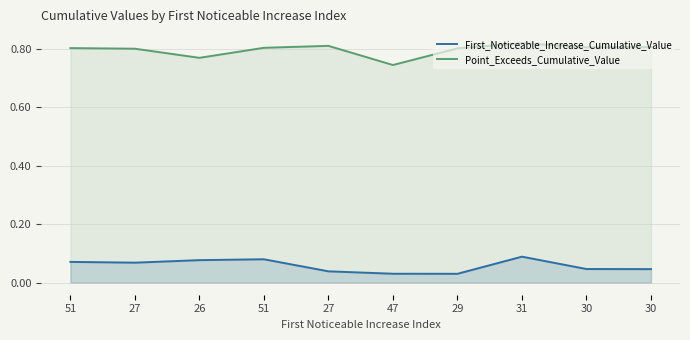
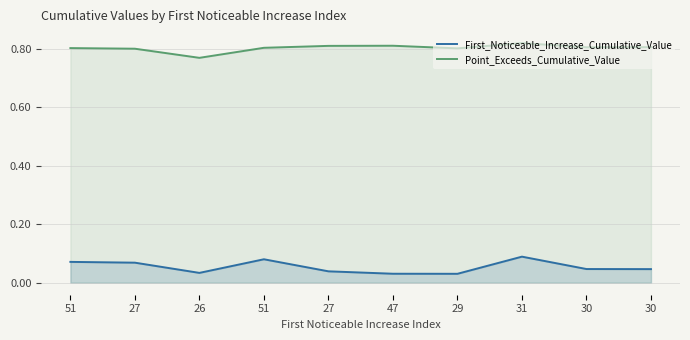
First_Noticeable_Increase_Cumulative_Value, 26: 0.08 -> 0.03
Point_Exceeds_Cumulative_Value, 47: 0.75 -> 0.81
